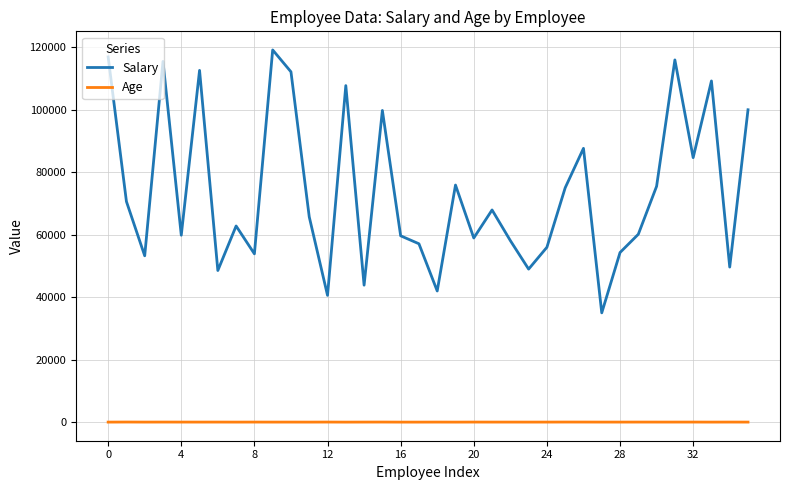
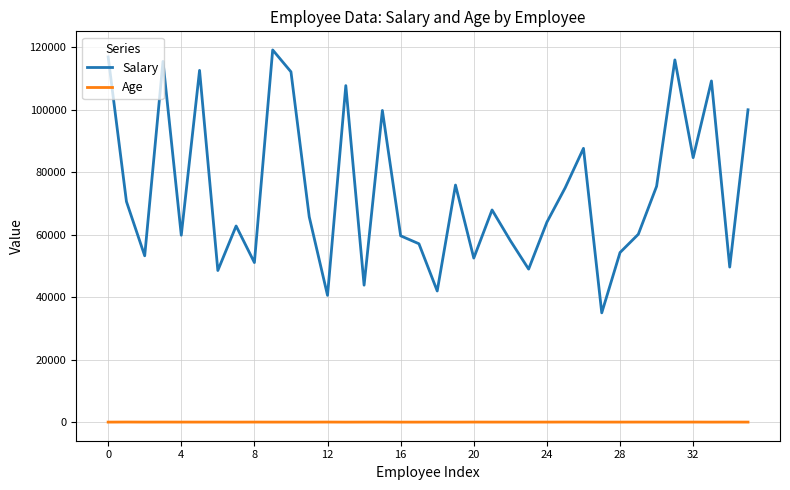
Salary, 8: 54000 -> 51000
Salary, 20: 59000 -> 53000
Salary, 24: 56000 -> 64000
